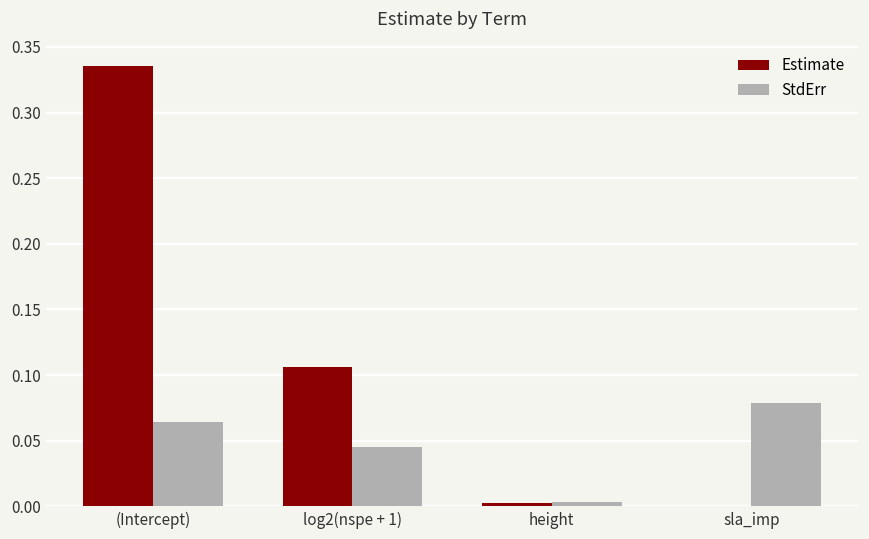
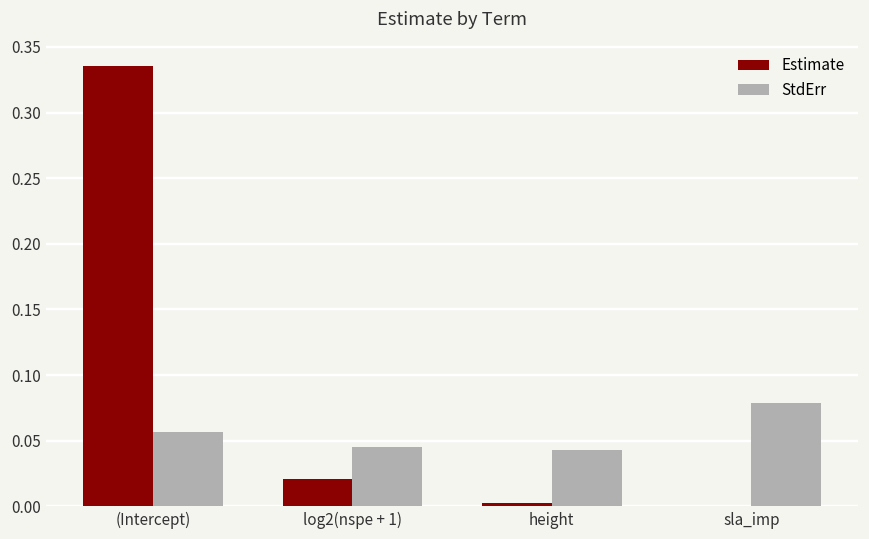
StdErr, (Intercept): 0.064 -> 0.056
Estimate, log2(nspe + 1): 0.106 -> 0.021
StdErr, height: 0.003 -> 0.043
